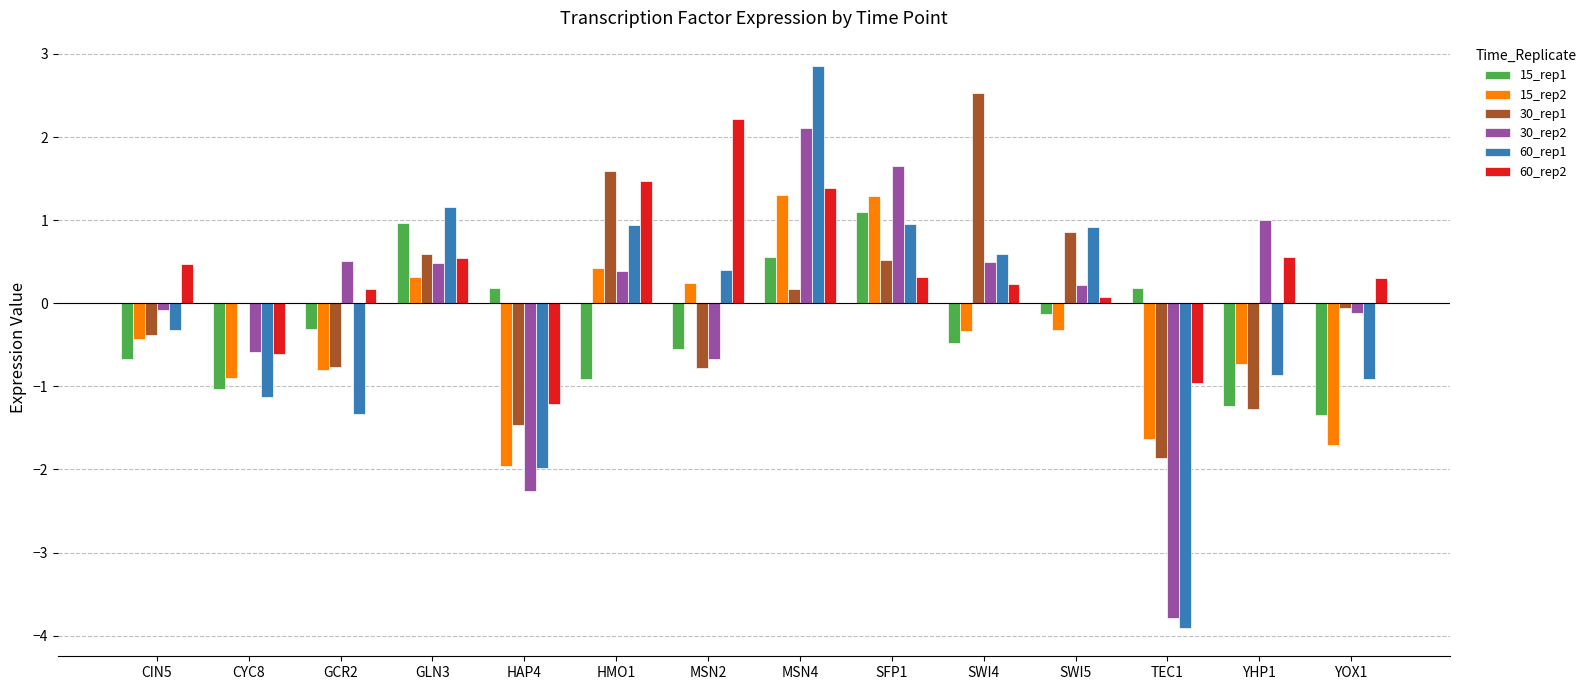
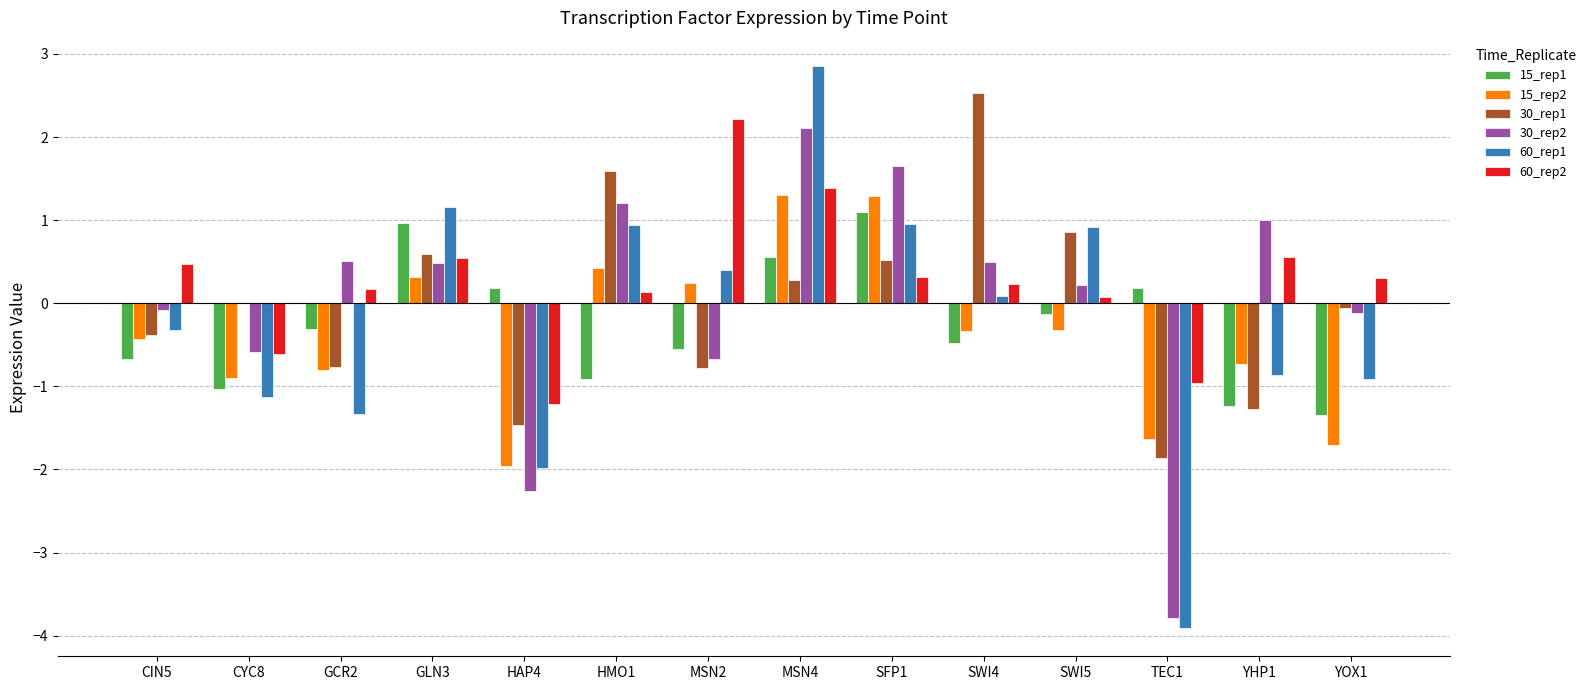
30_rep2, HMO1: 0.4 -> 1.2
60_rep2, HMO1: 1.5 -> 0.1
30_rep1, MSN4: 0.2 -> 0.3
60_rep1, SWI4: 0.6 -> 0.1
